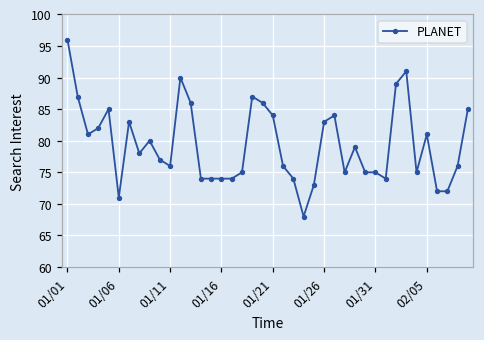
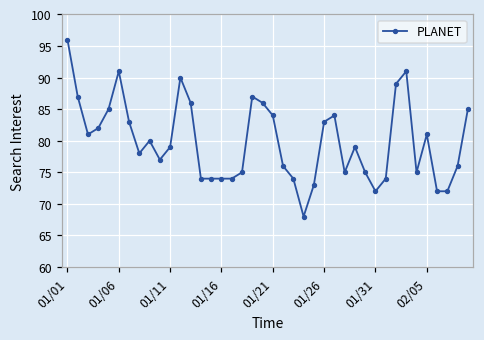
01/06: 71 -> 91
01/11: 76 -> 79
01/31: 75 -> 72
